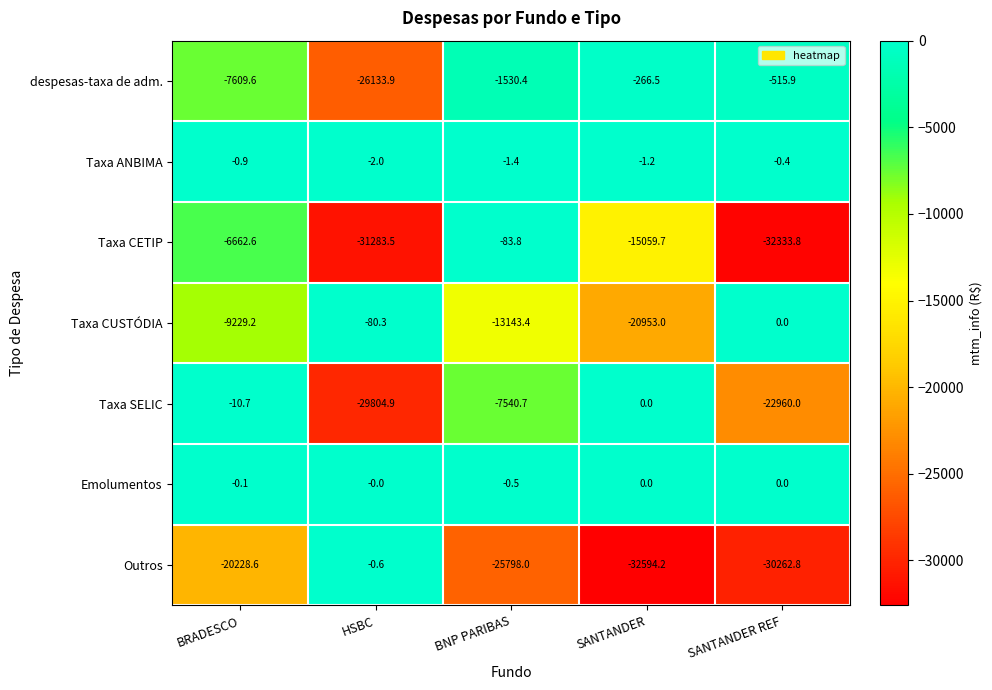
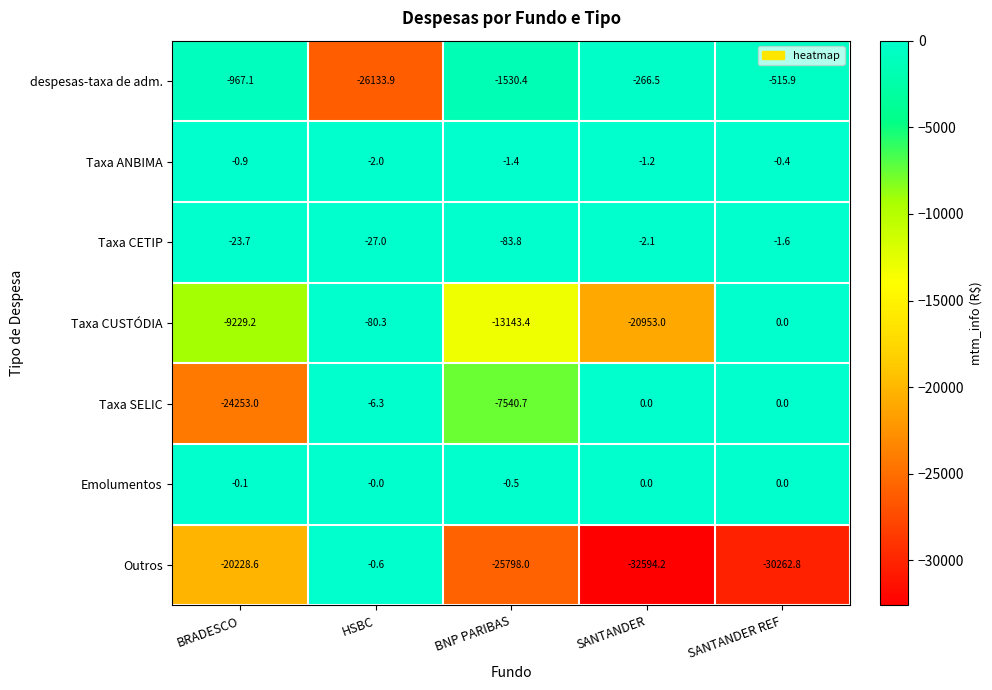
despesas-taxa de adm., BRADESCO: -7609.6 -> -967.1
Taxa CETIP, BRADESCO: -6662.6 -> -23.7
Taxa CETIP, HSBC: -31283.5 -> -27.0
Taxa CETIP, SANTANDER: -15059.7 -> -2.1
Taxa CETIP, SANTANDER REF: -32333.8 -> -1.6
Taxa SELIC, BRADESCO: -10.7 -> -24253.0
Taxa SELIC, HSBC: -29804.9 -> -6.3
Taxa SELIC, SANTANDER REF: -22960.0 -> 0.0
